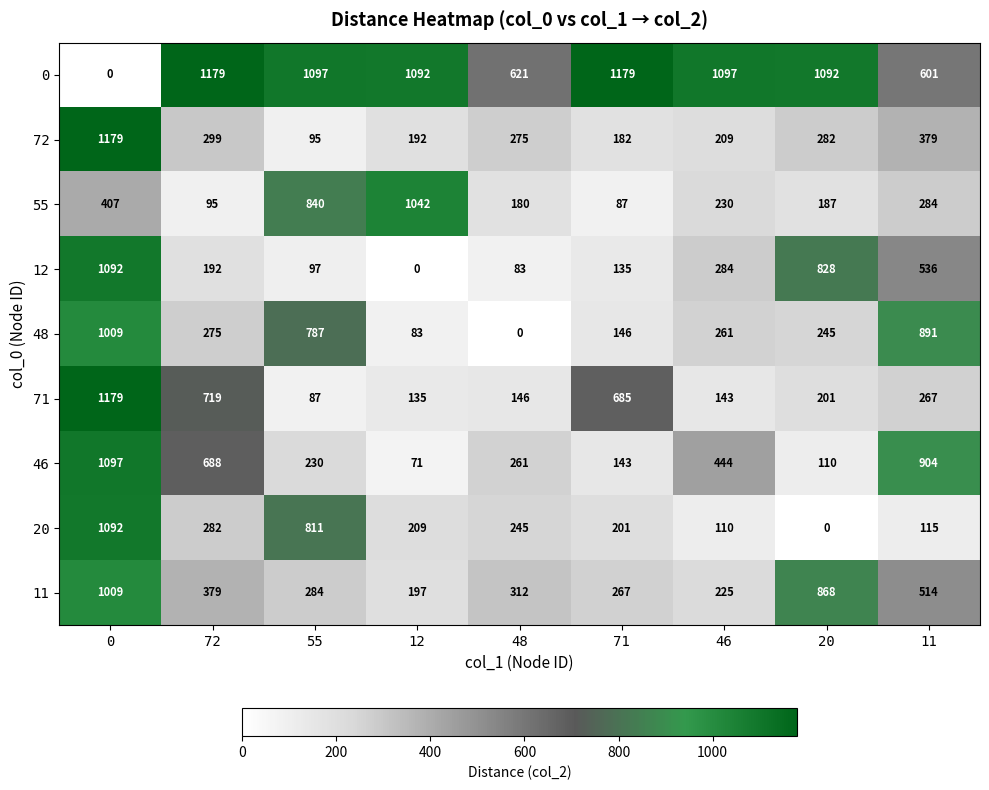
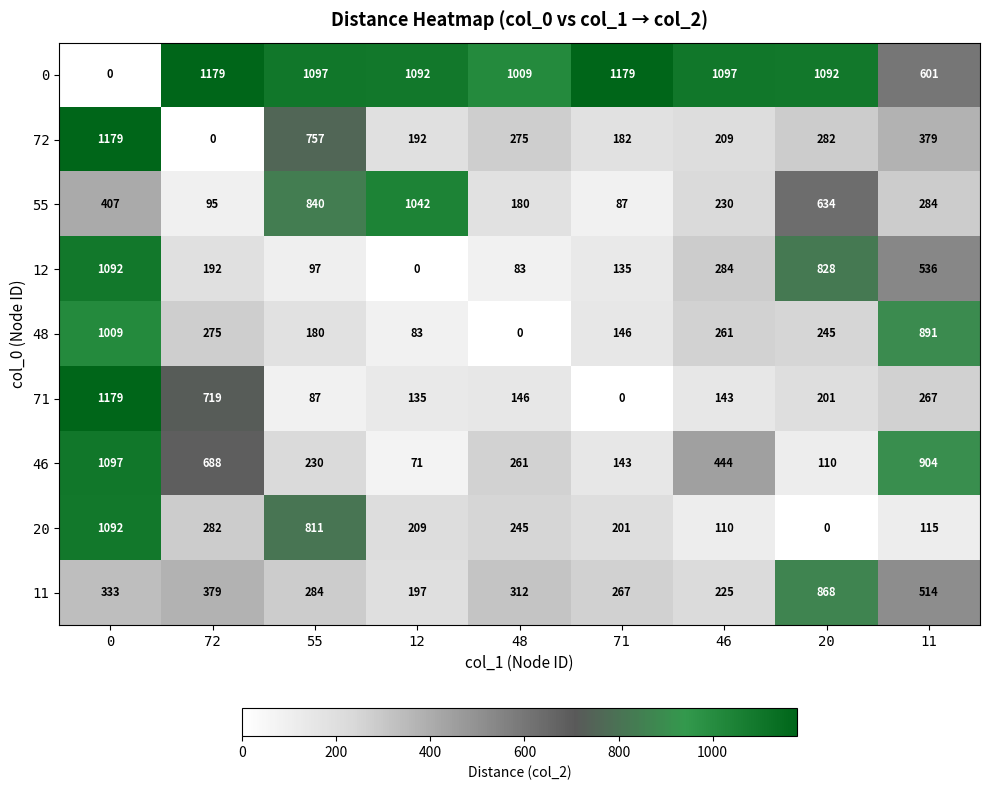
0, 48: 621 -> 1009
72, 72: 299 -> 0
72, 55: 95 -> 757
55, 20: 187 -> 634
48, 55: 787 -> 180
71, 71: 685 -> 0
11, 0: 1009 -> 333
